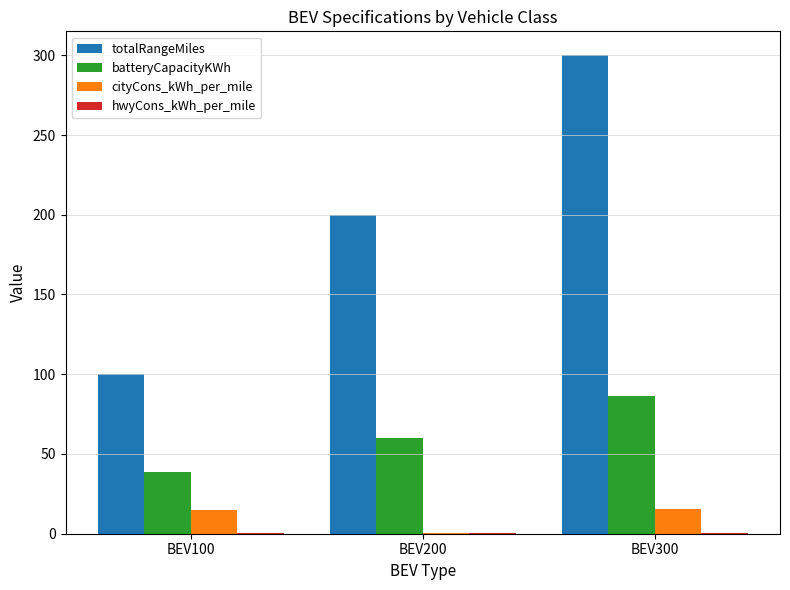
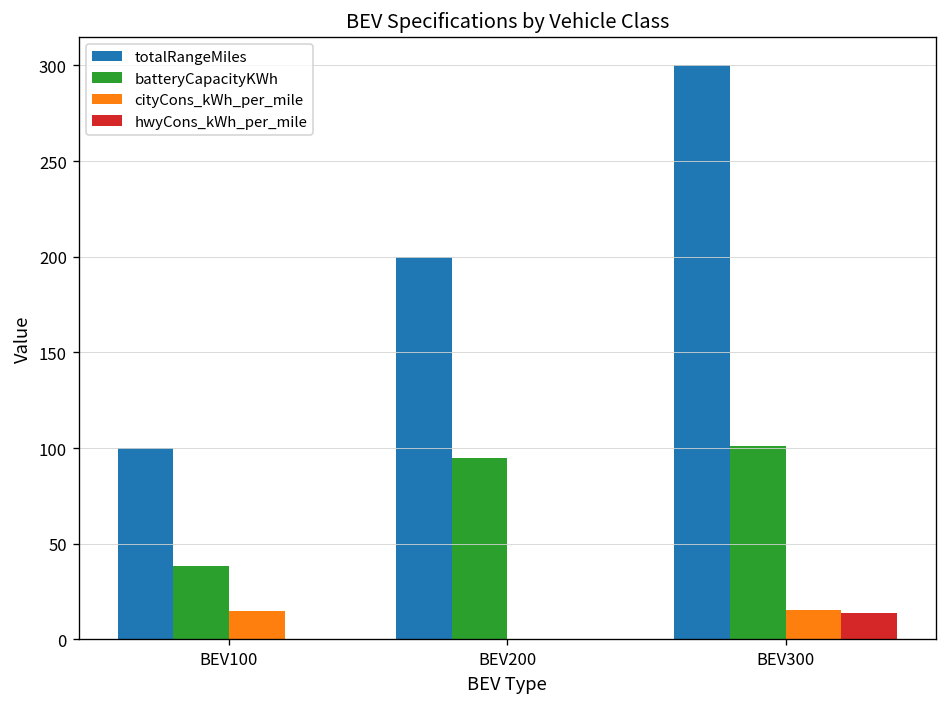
batteryCapacityKWh, BEV200: 60 -> 95
batteryCapacityKWh, BEV300: 86 -> 101
hwyCons_kWh_per_mile, BEV300: 0 -> 14
